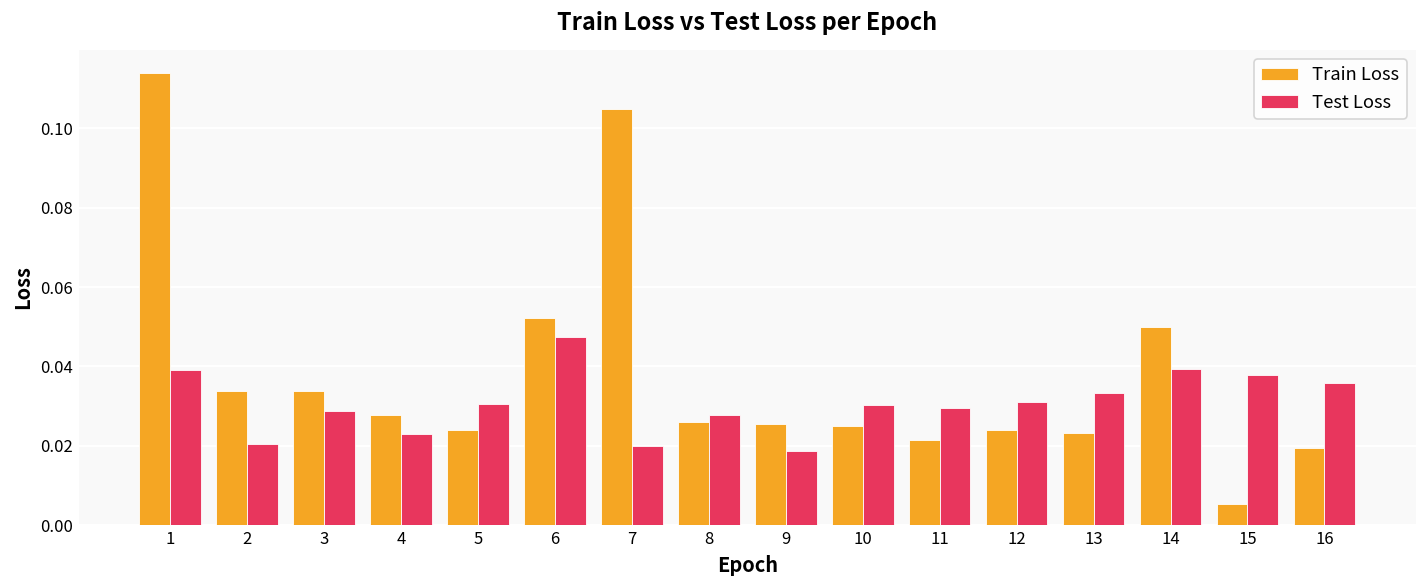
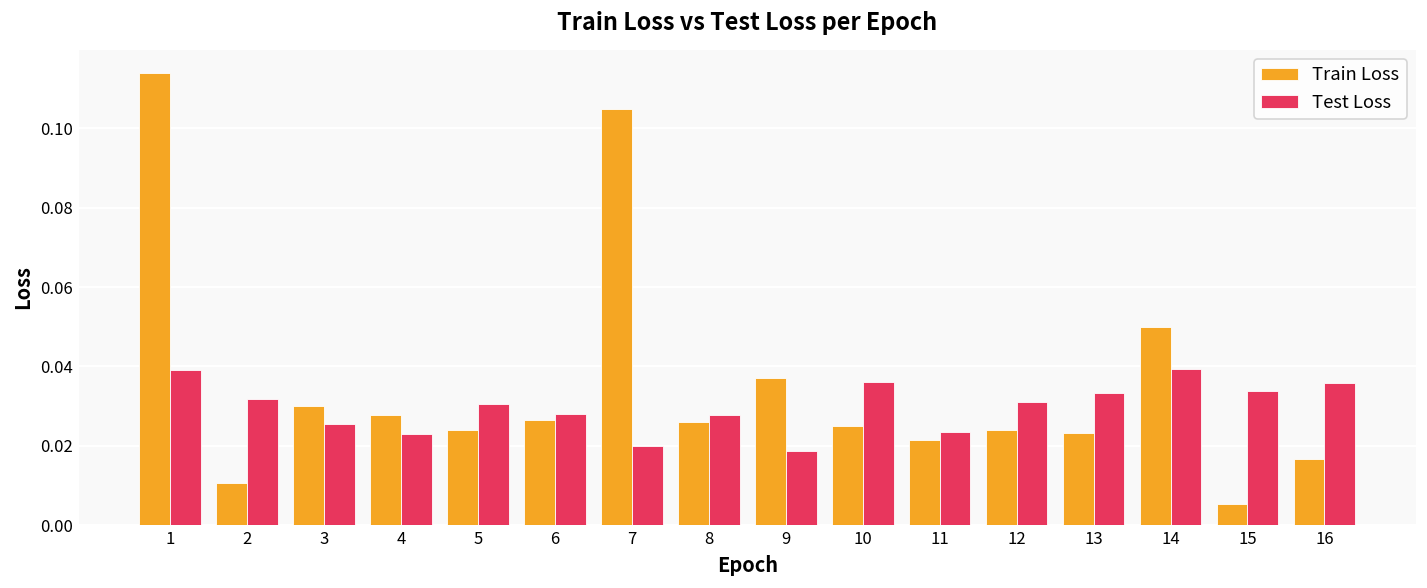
Train Loss, 2: 0.034 -> 0.011
Test Loss, 2: 0.020 -> 0.032
Train Loss, 3: 0.034 -> 0.030
Test Loss, 3: 0.029 -> 0.025
Train Loss, 6: 0.052 -> 0.026
Test Loss, 6: 0.047 -> 0.028
Train Loss, 9: 0.026 -> 0.037
Test Loss, 10: 0.030 -> 0.036
Test Loss, 11: 0.030 -> 0.023
Test Loss, 15: 0.038 -> 0.034
Train Loss, 16: 0.019 -> 0.017
